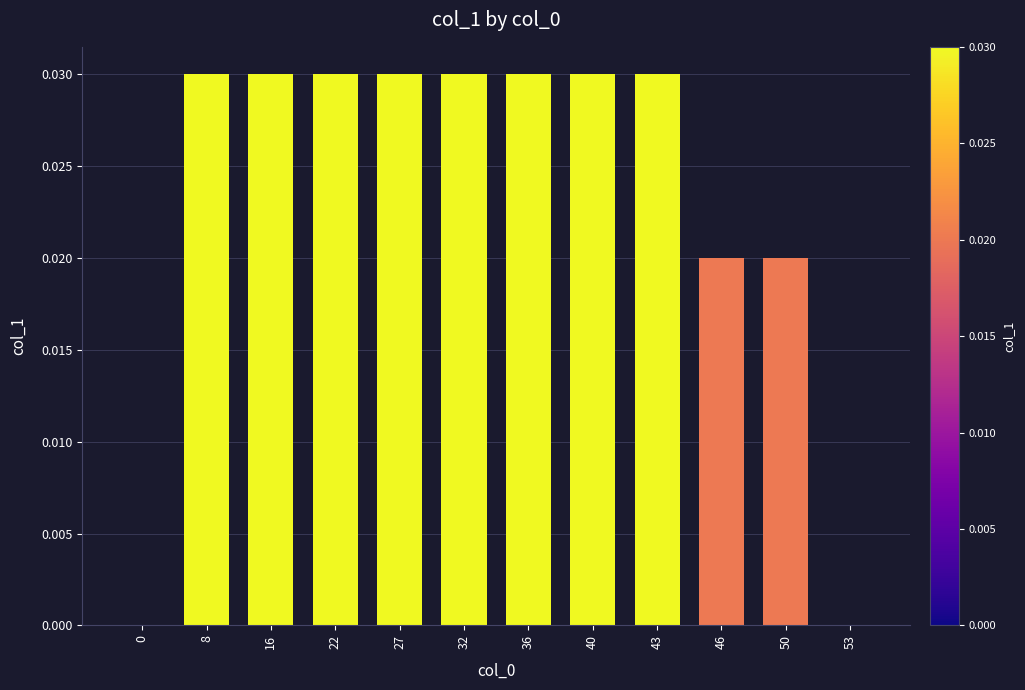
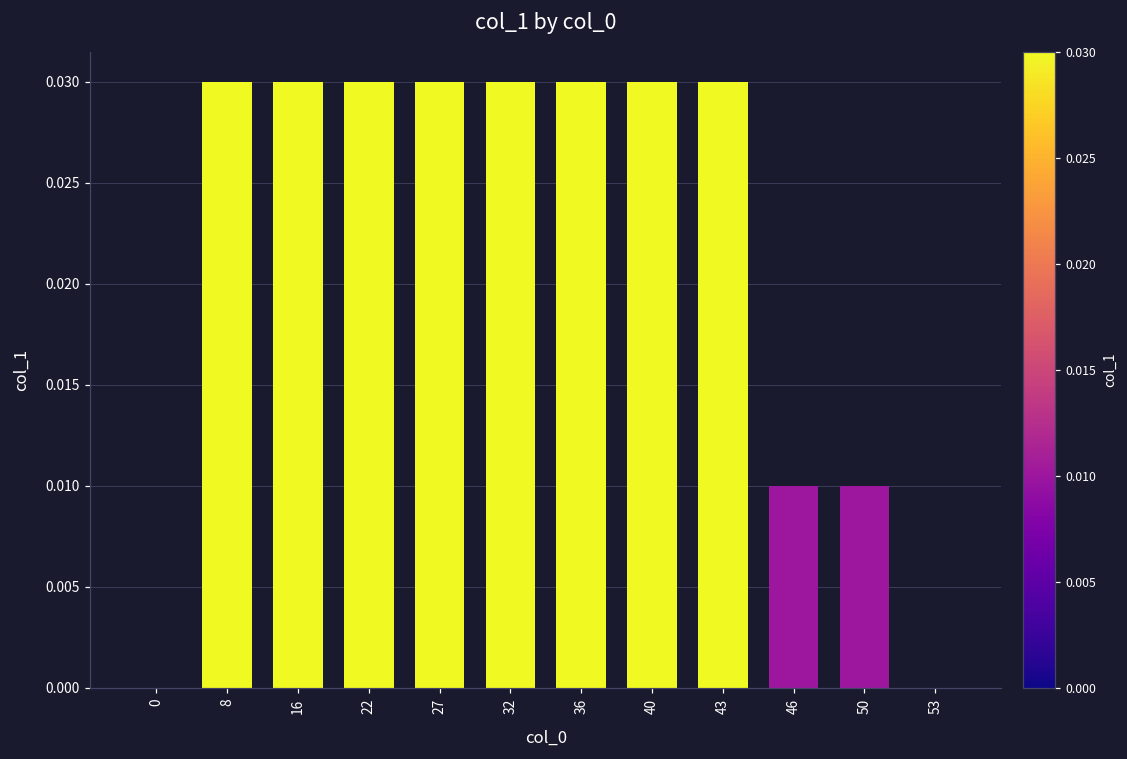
46: 0.02 -> 0.01
50: 0.02 -> 0.01
